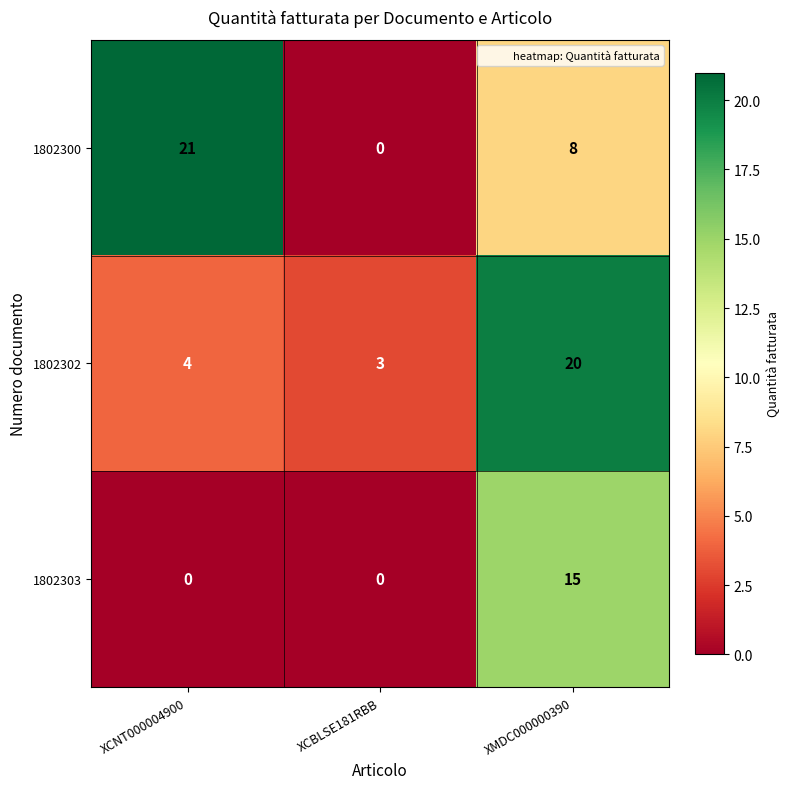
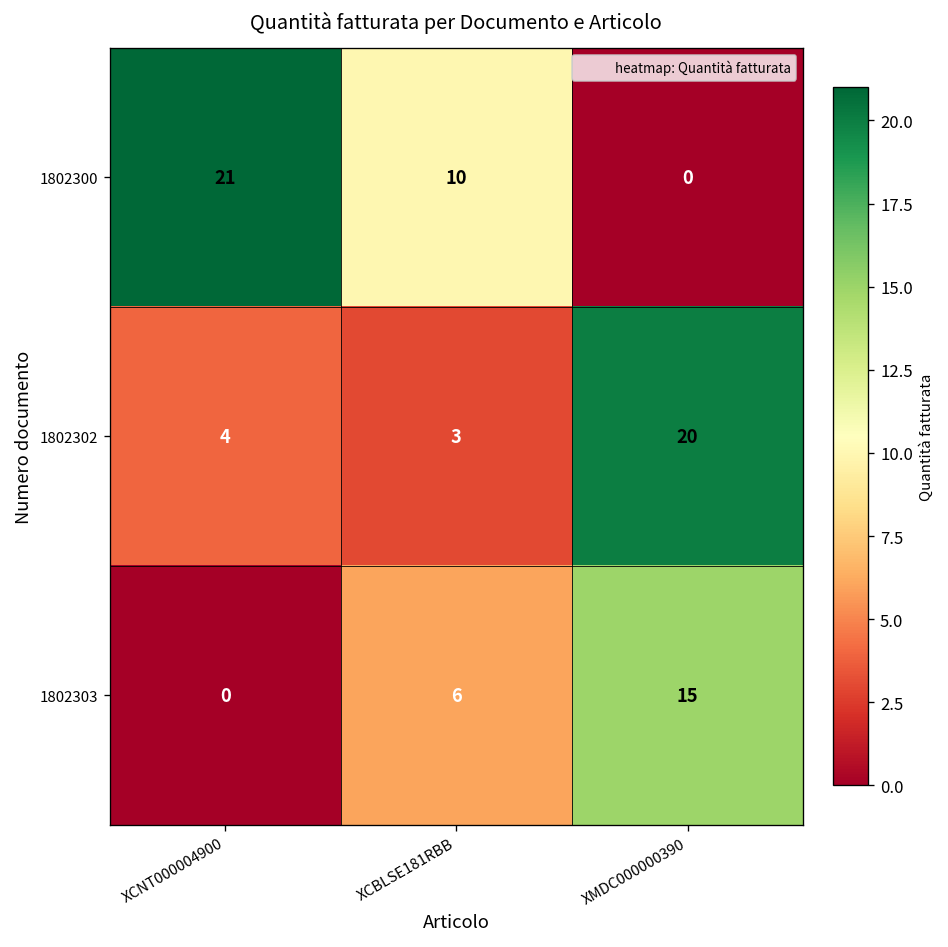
1802300, XCBLSE181RBB: 0 -> 10
1802300, XMDC000000390: 8 -> 0
1802303, XCBLSE181RBB: 0 -> 6
